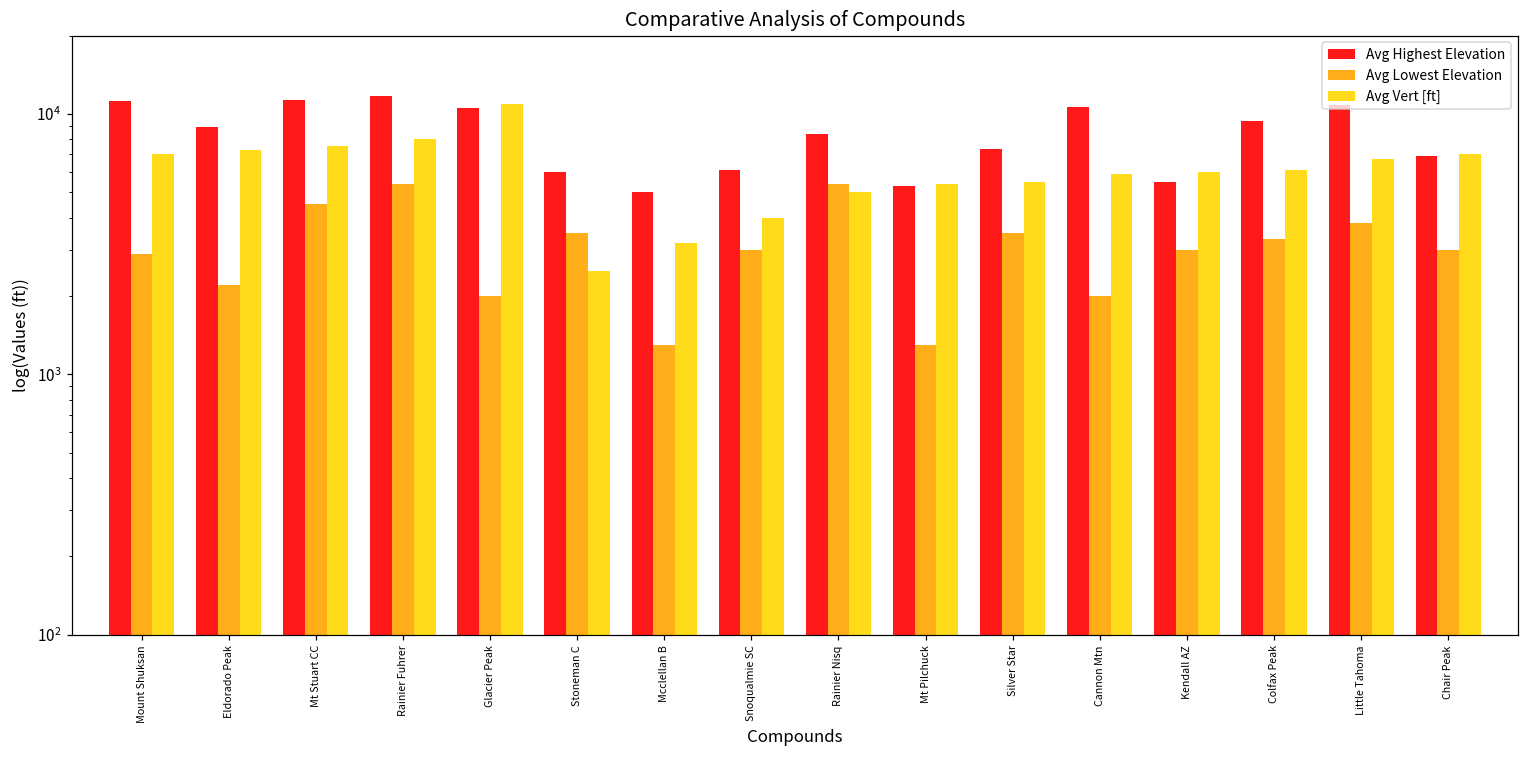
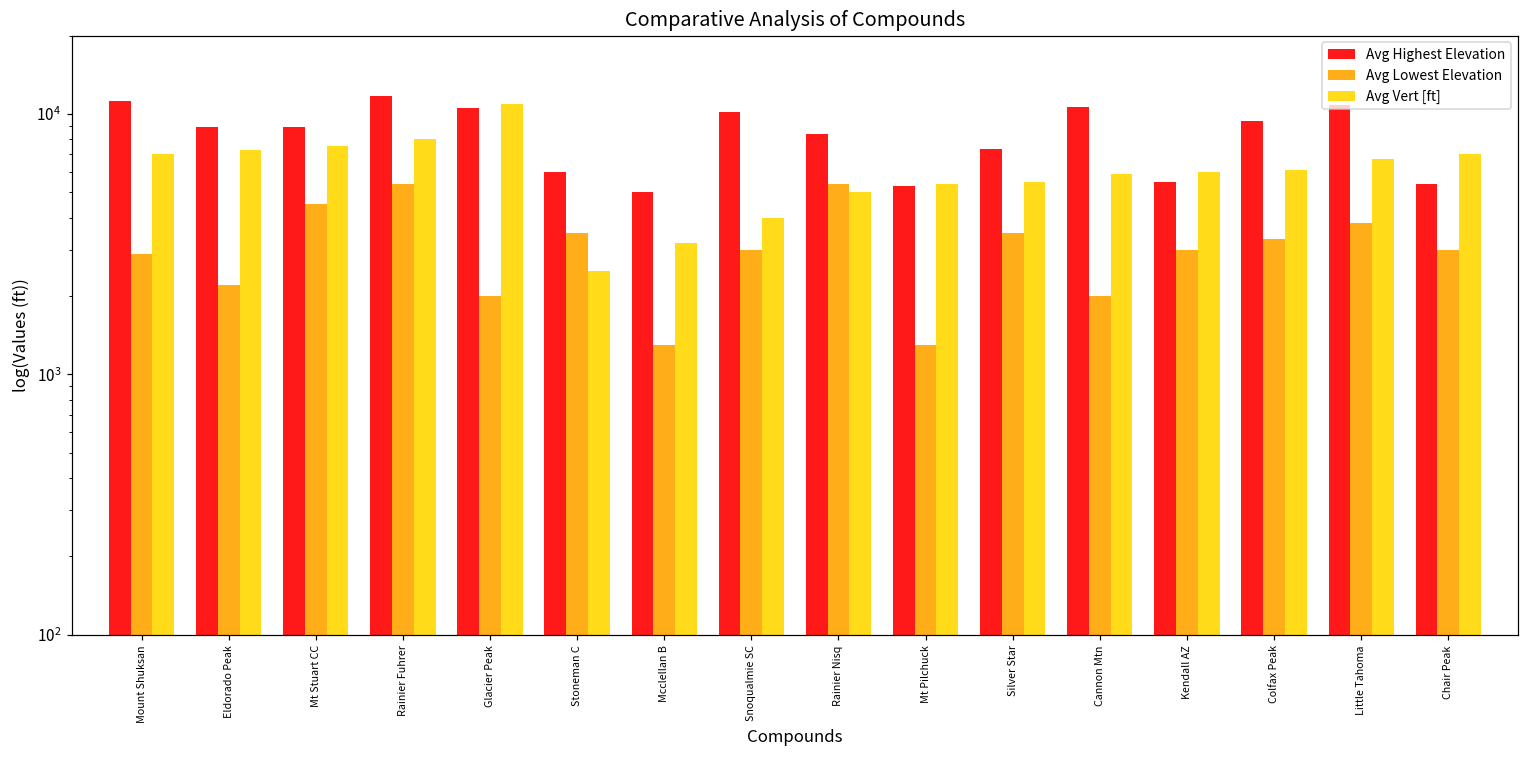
Avg Highest Elevation, Mt Stuart CC: 11000 -> 8900
Avg Highest Elevation, Snoqualmie SC: 6100 -> 10200
Avg Highest Elevation, Chair Peak: 6900 -> 5400
